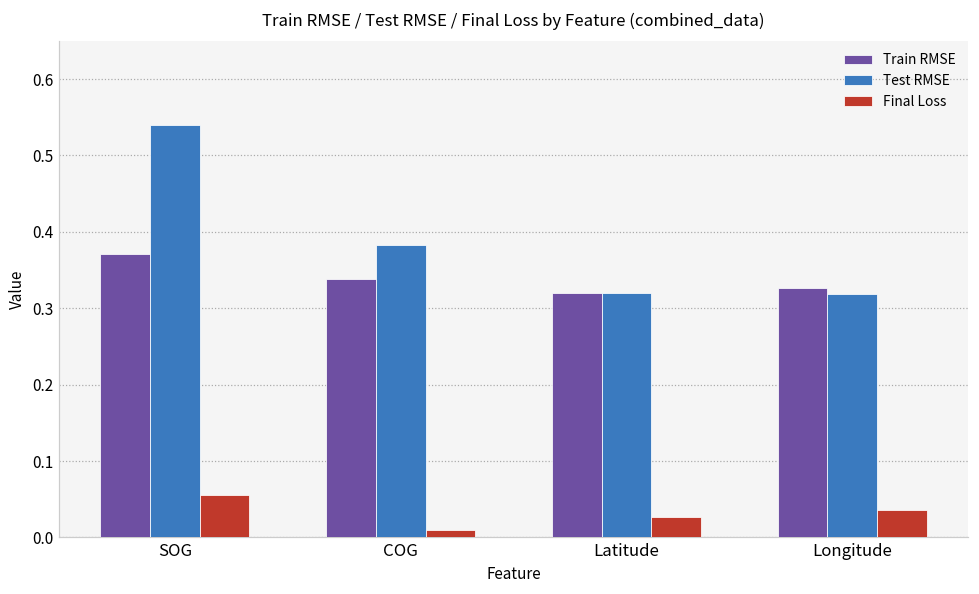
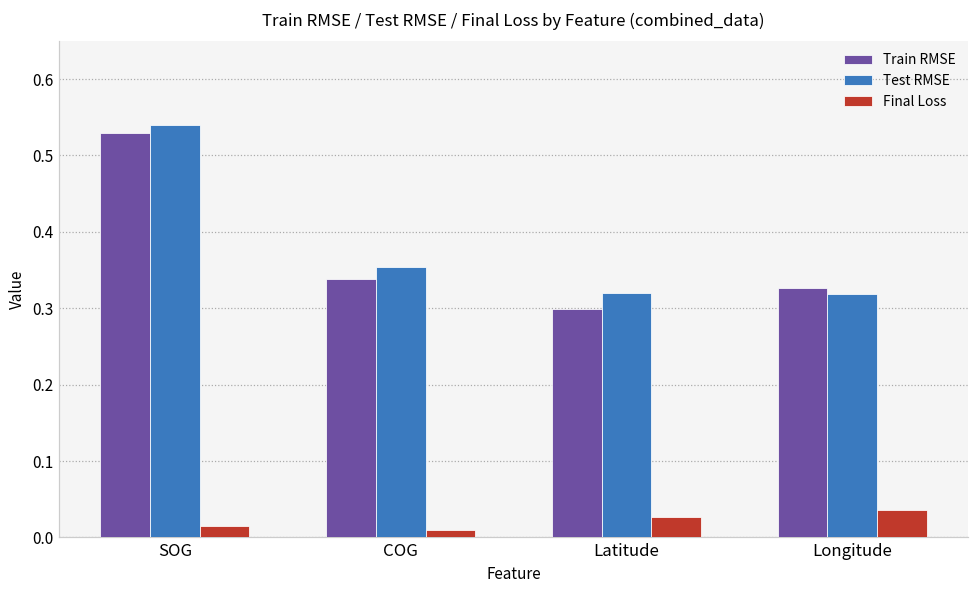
Train RMSE, SOG: 0.37 -> 0.53
Final Loss, SOG: 0.06 -> 0.01
Test RMSE, COG: 0.38 -> 0.35
Train RMSE, Latitude: 0.32 -> 0.30
